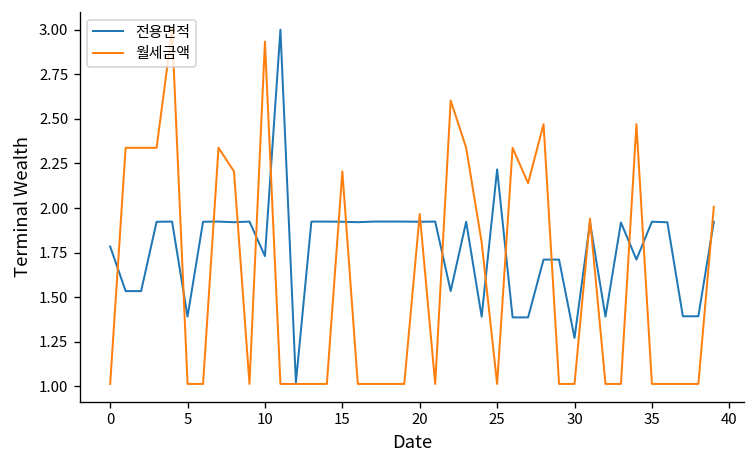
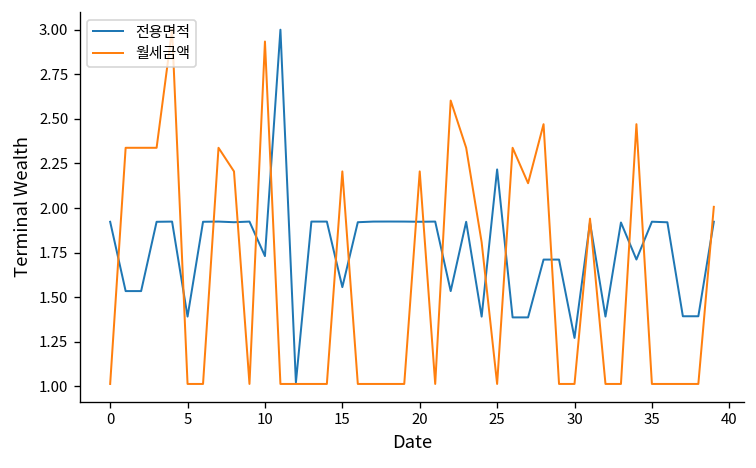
전용면적, 0: 1.78 -> 1.92
전용면적, 15: 1.92 -> 1.56
월세금액, 20: 1.97 -> 2.21
